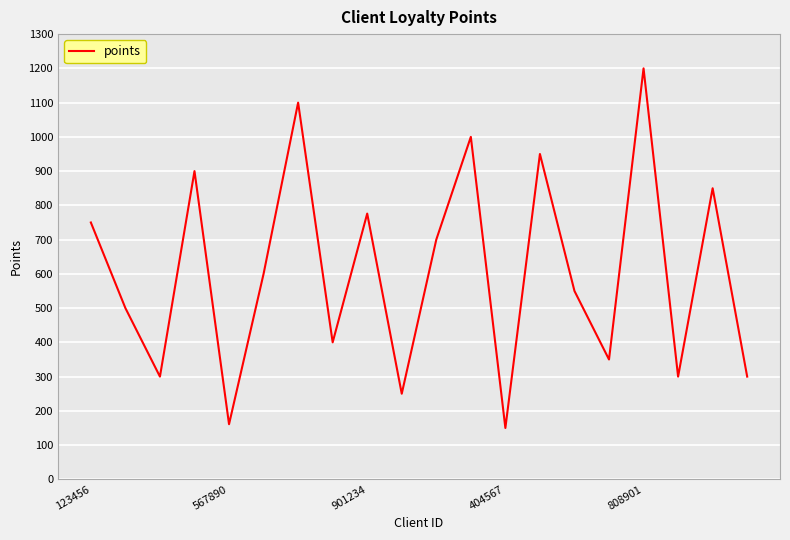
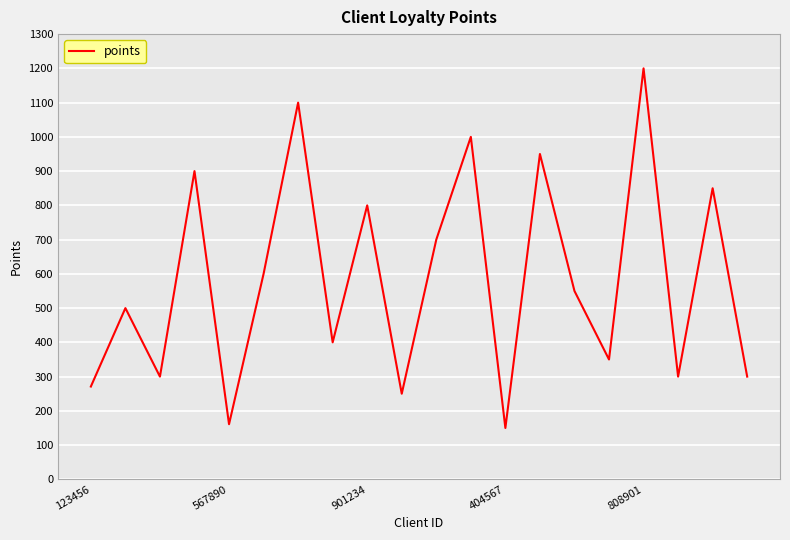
123456: 750 -> 270
901234: 780 -> 800
